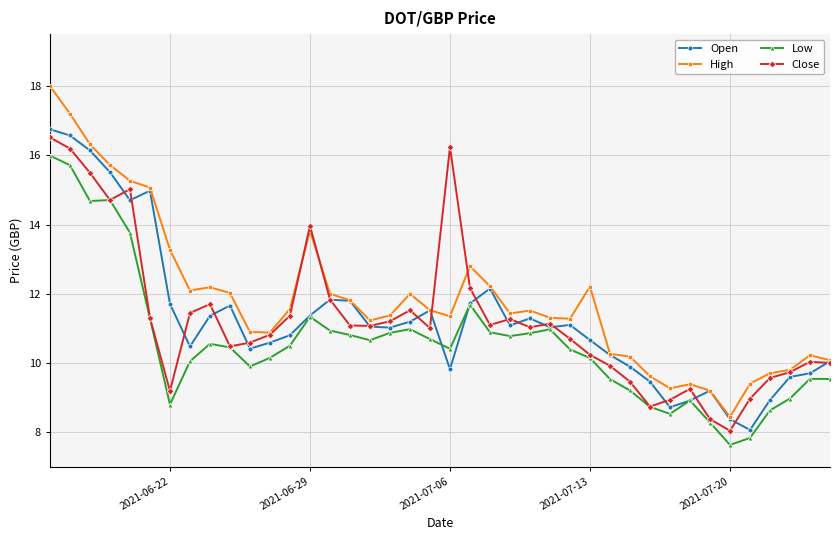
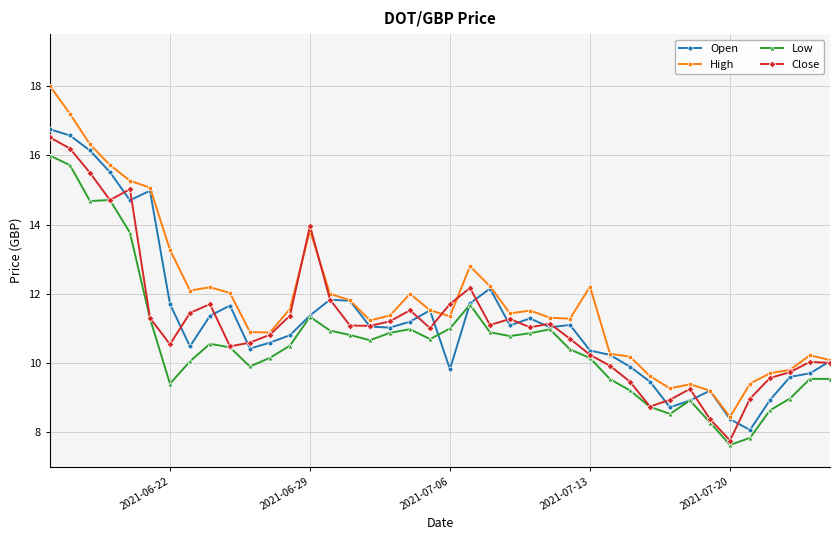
Low, 2021-06-22: 8.8 -> 9.4
Close, 2021-06-22: 9.2 -> 10.5
Low, 2021-07-06: 10.4 -> 11.0
Close, 2021-07-06: 16.2 -> 11.7
Open, 2021-07-13: 10.7 -> 10.4
Close, 2021-07-20: 8.0 -> 7.8
